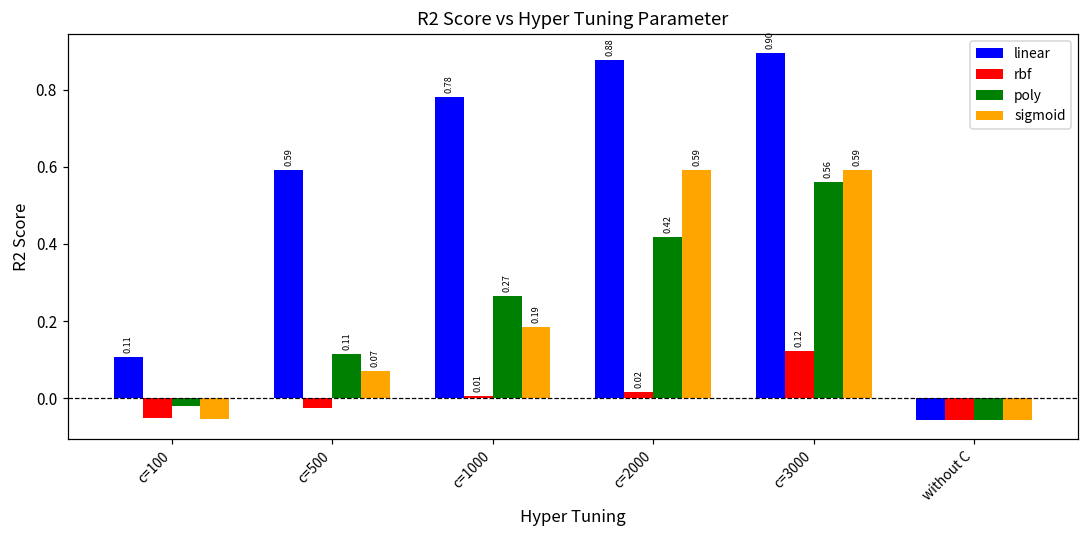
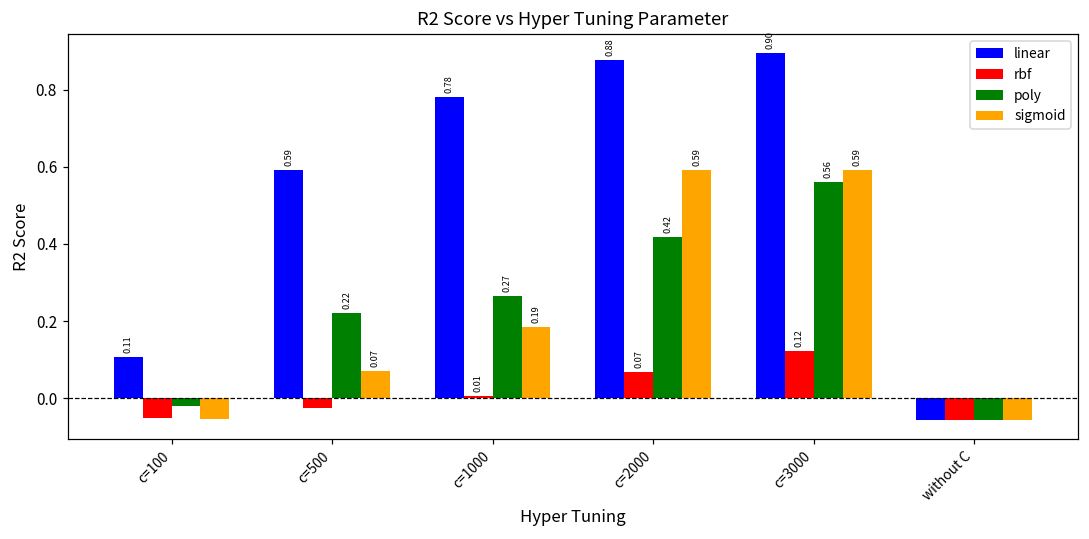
poly, c=500: 0.11 -> 0.22
rbf, c=2000: 0.02 -> 0.07
